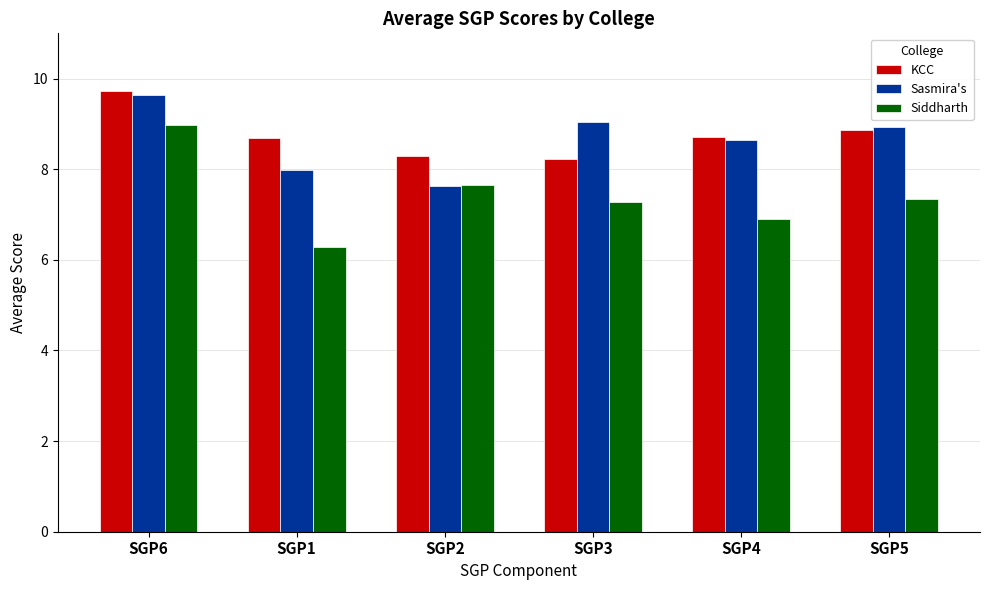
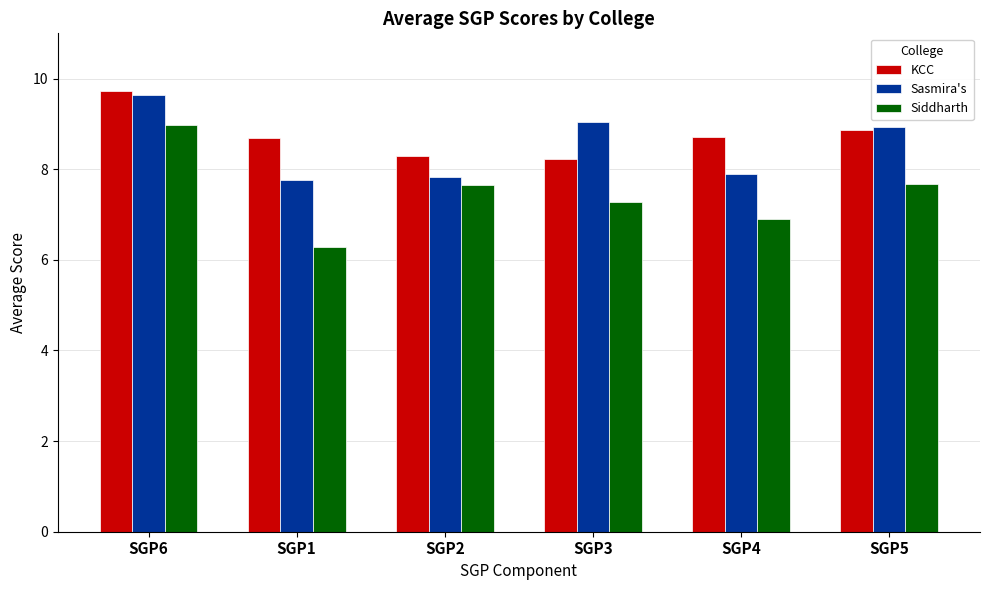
Sasmira's, SGP1: 8.0 -> 7.8
Sasmira's, SGP2: 7.6 -> 7.8
Sasmira's, SGP4: 8.6 -> 7.9
Siddharth, SGP5: 7.3 -> 7.7
